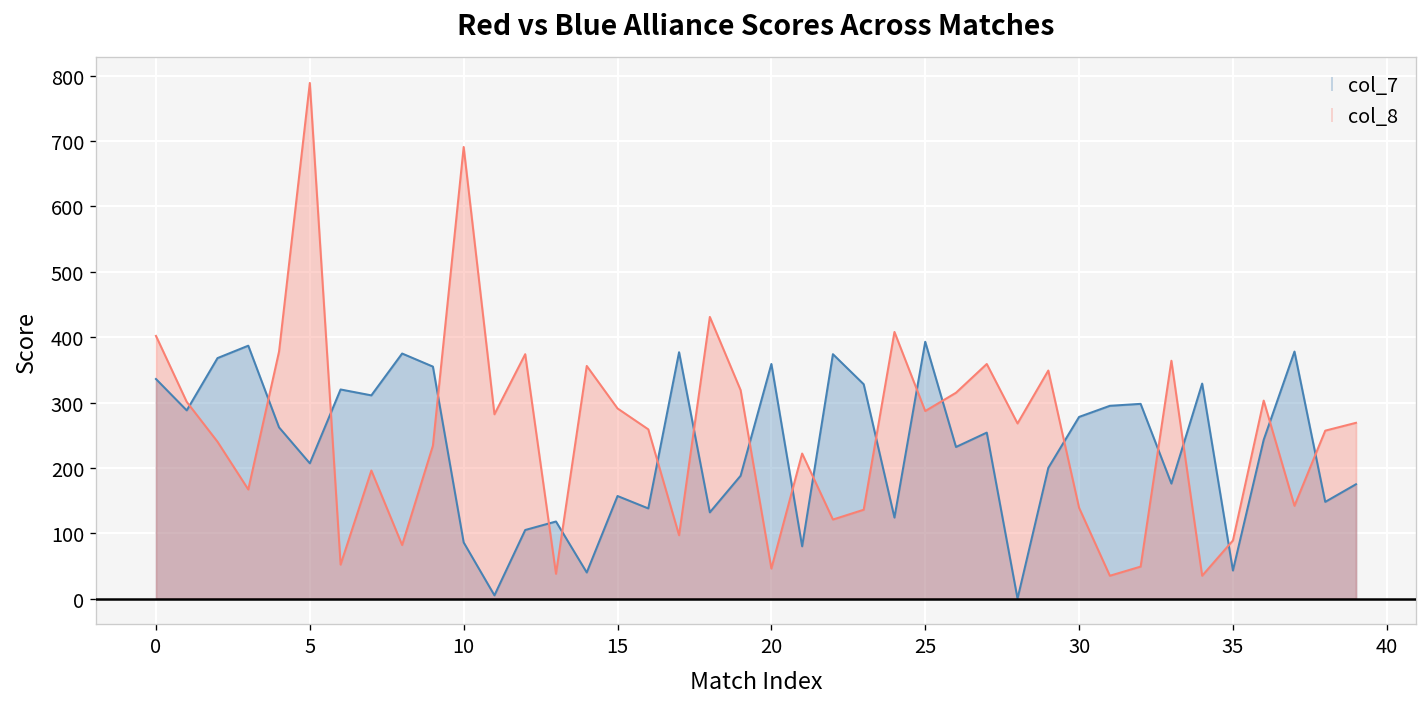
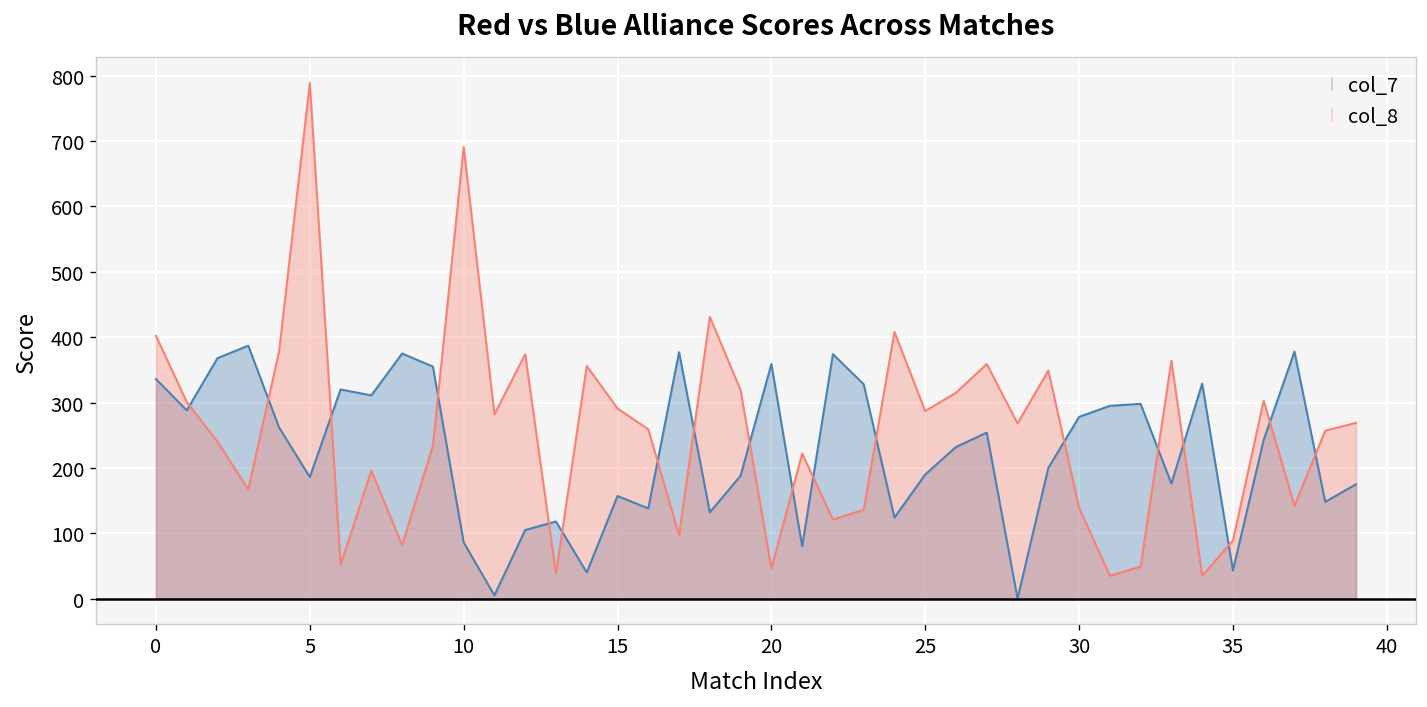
col_7, 5: 210 -> 190
col_7, 25: 390 -> 190
